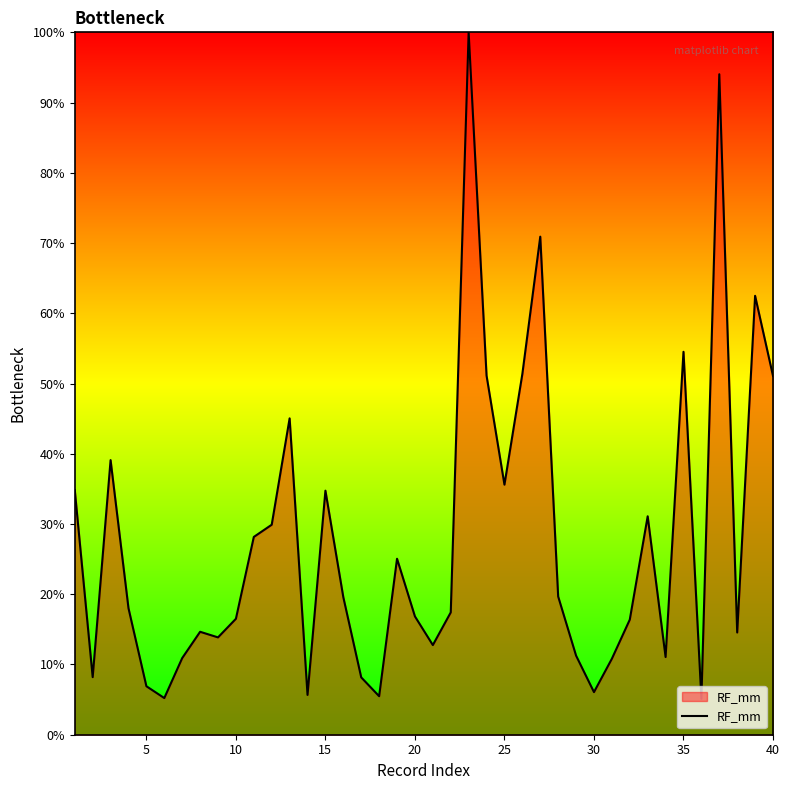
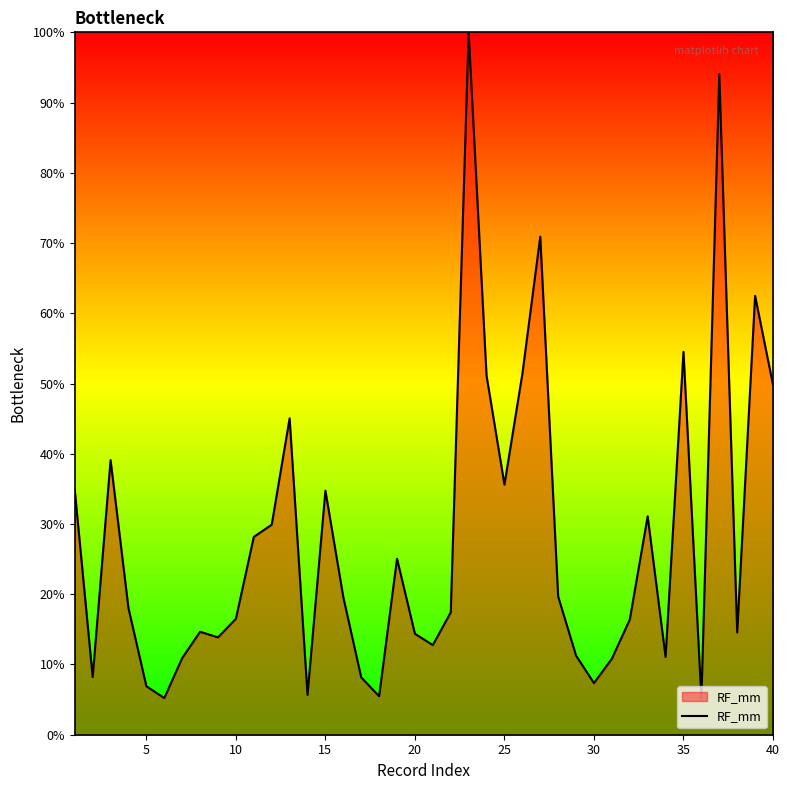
20: 17% -> 14%
30: 6% -> 7%
40: 51% -> 50%
